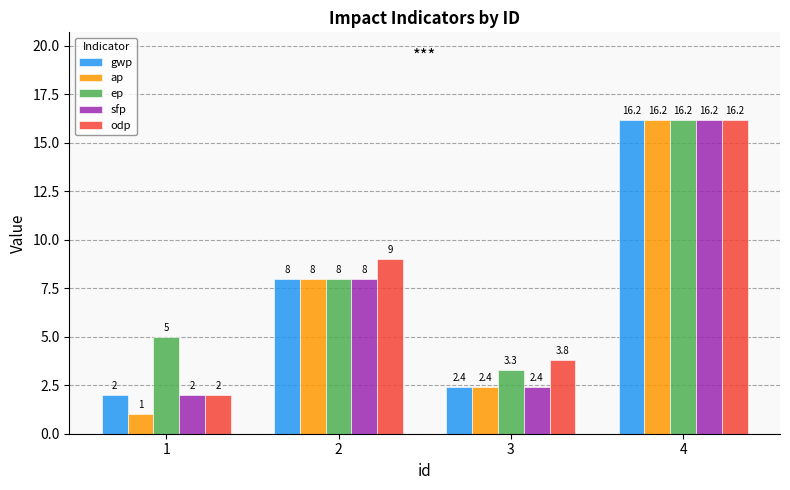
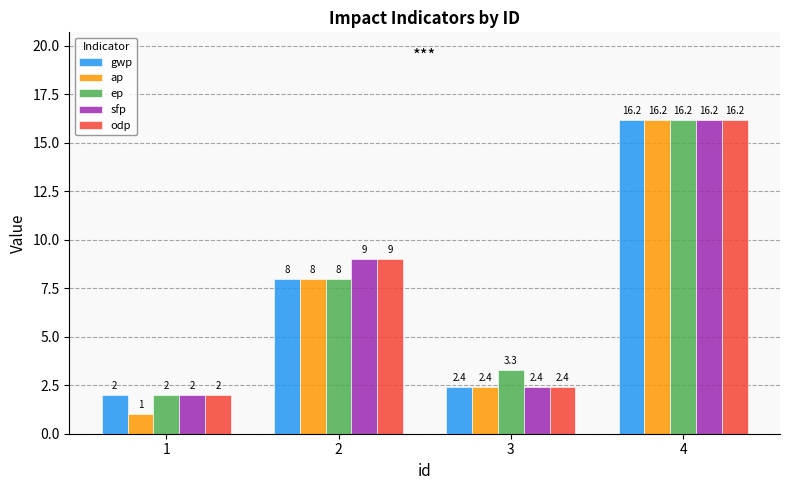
ep, 1: 5 -> 2
sfp, 2: 8 -> 9
odp, 3: 3.8 -> 2.4
